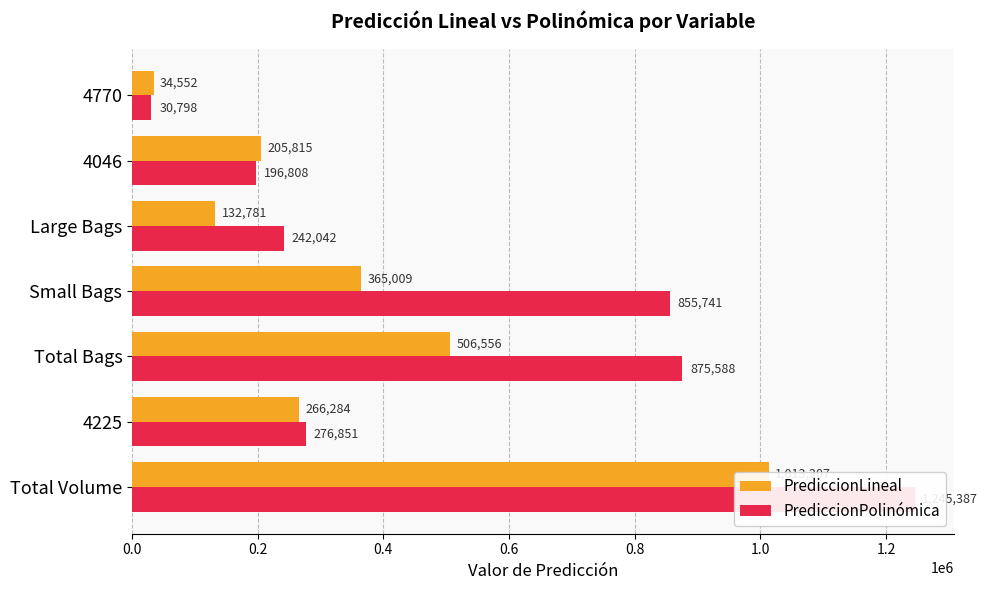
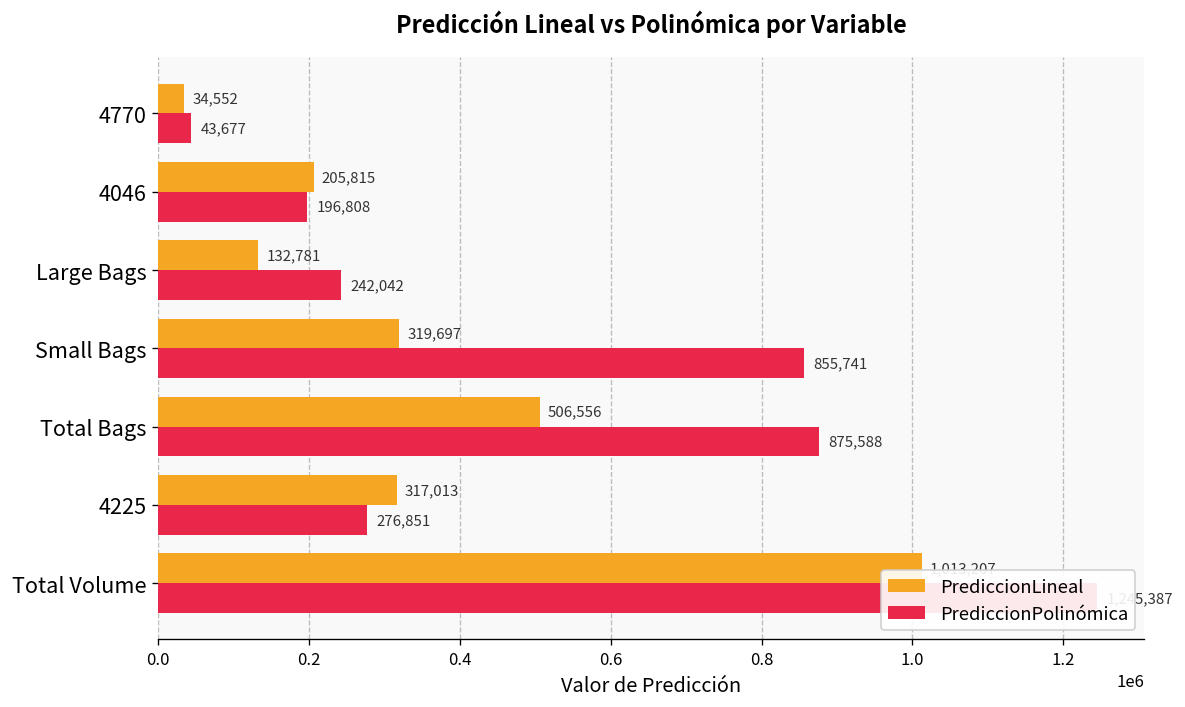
PrediccionPolinómica, 4770: 30,798 -> 43,677
PrediccionLineal, Small Bags: 365,009 -> 319,697
PrediccionLineal, 4225: 266,284 -> 317,013
